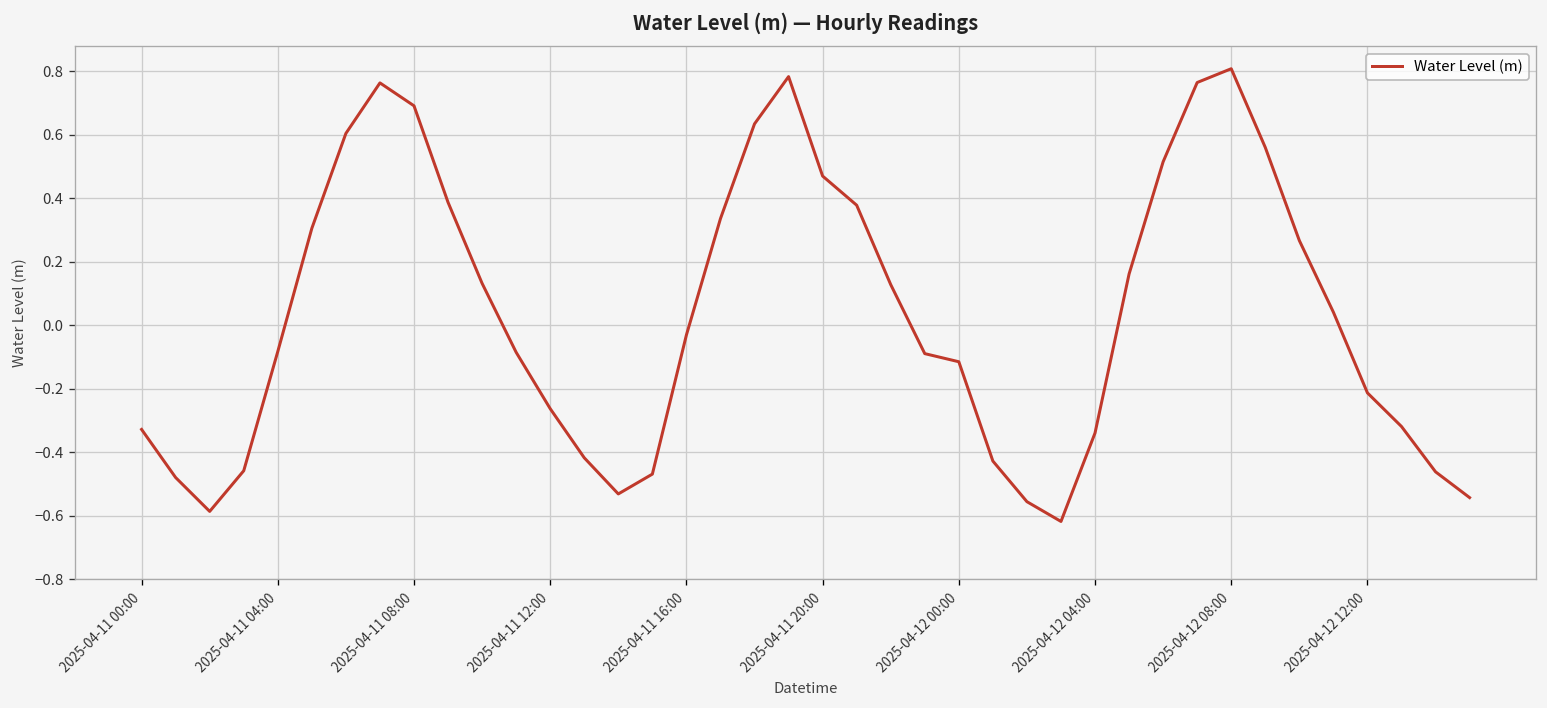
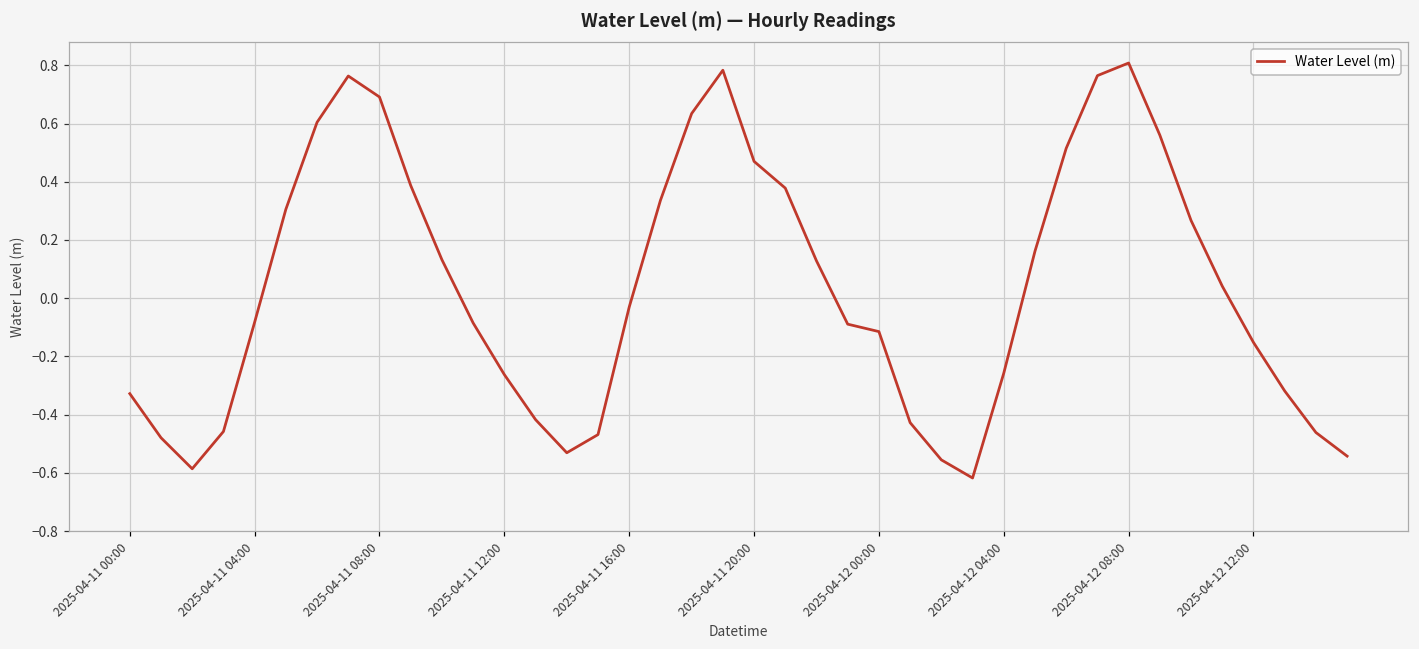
2025-04-12 04:00: -0.34 -> -0.26
2025-04-12 12:00: -0.21 -> -0.15
